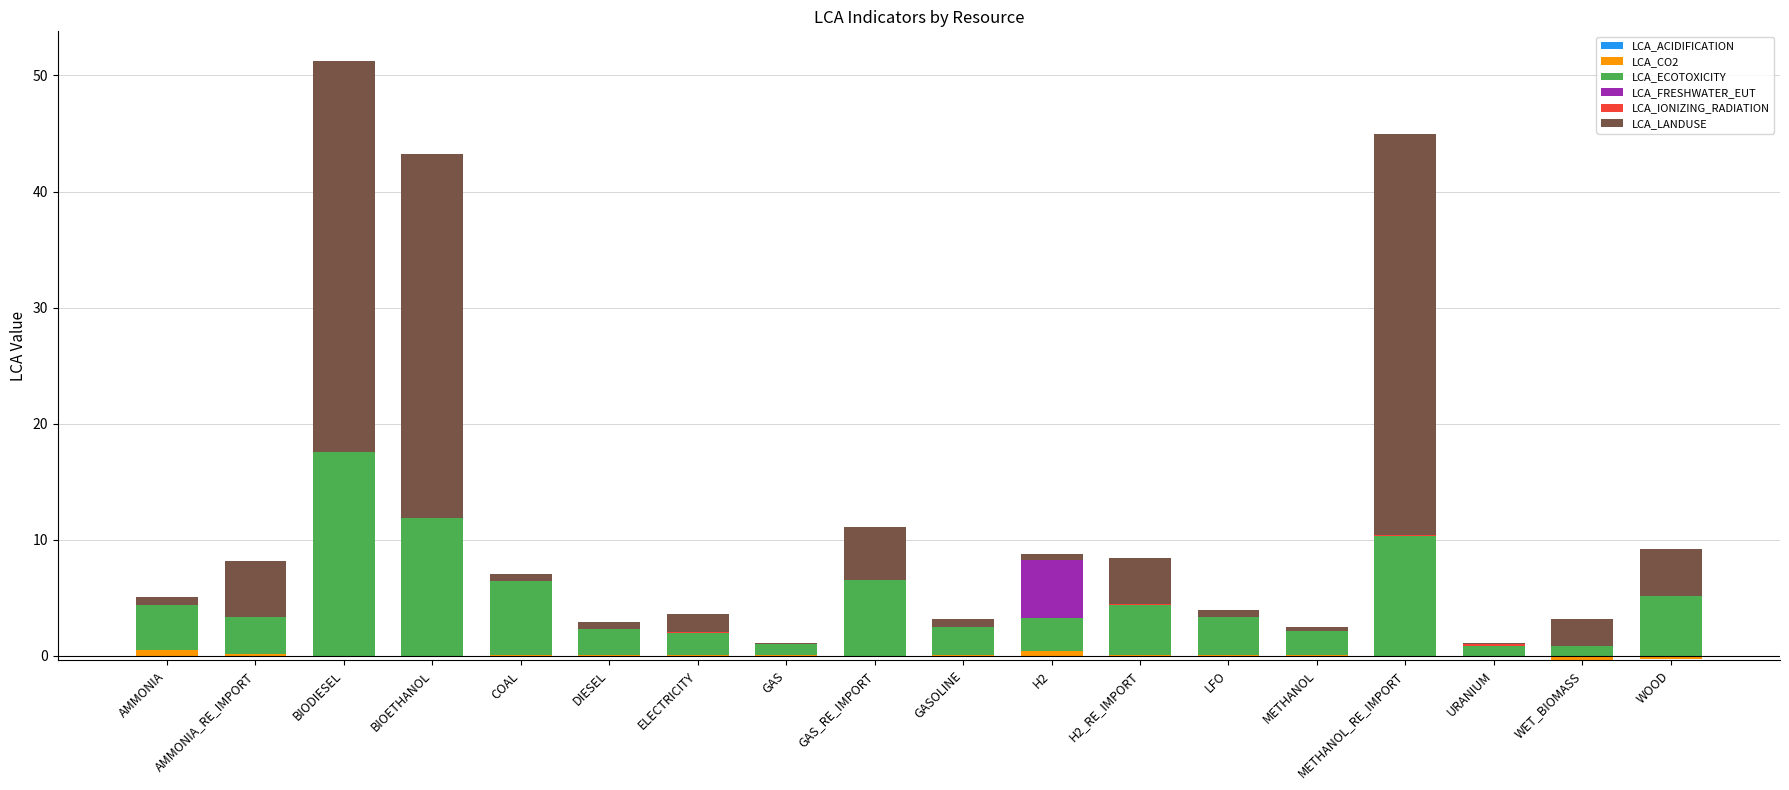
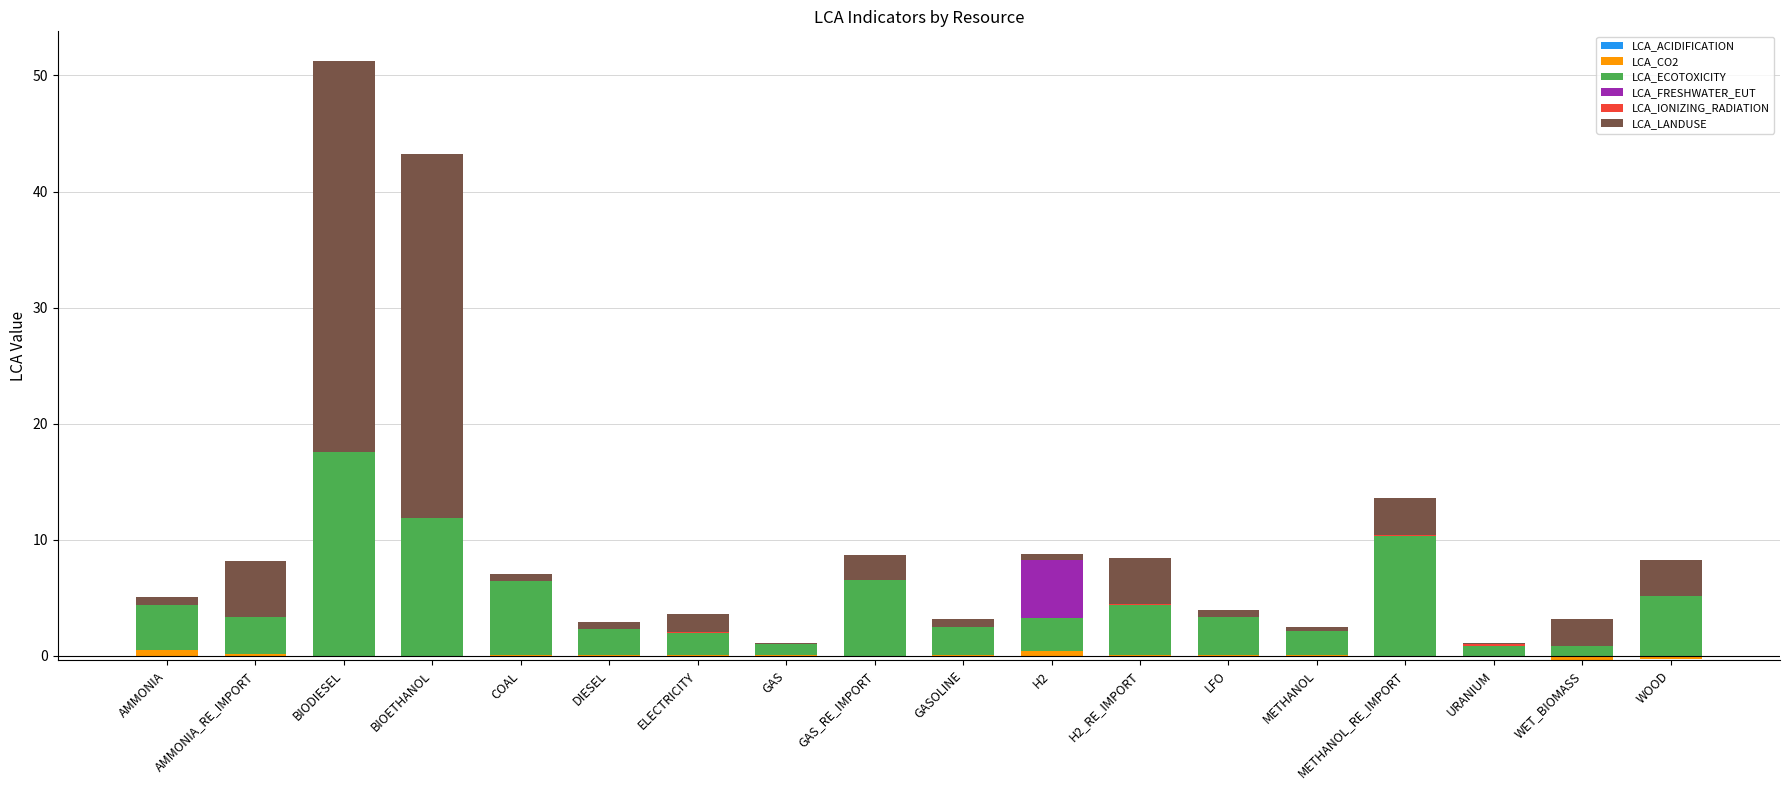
LCA_LANDUSE, GAS_RE_IMPORT: 4.6 -> 2.1
LCA_LANDUSE, METHANOL_RE_IMPORT: 34.5 -> 3.2
LCA_LANDUSE, WOOD: 4.1 -> 3.1
